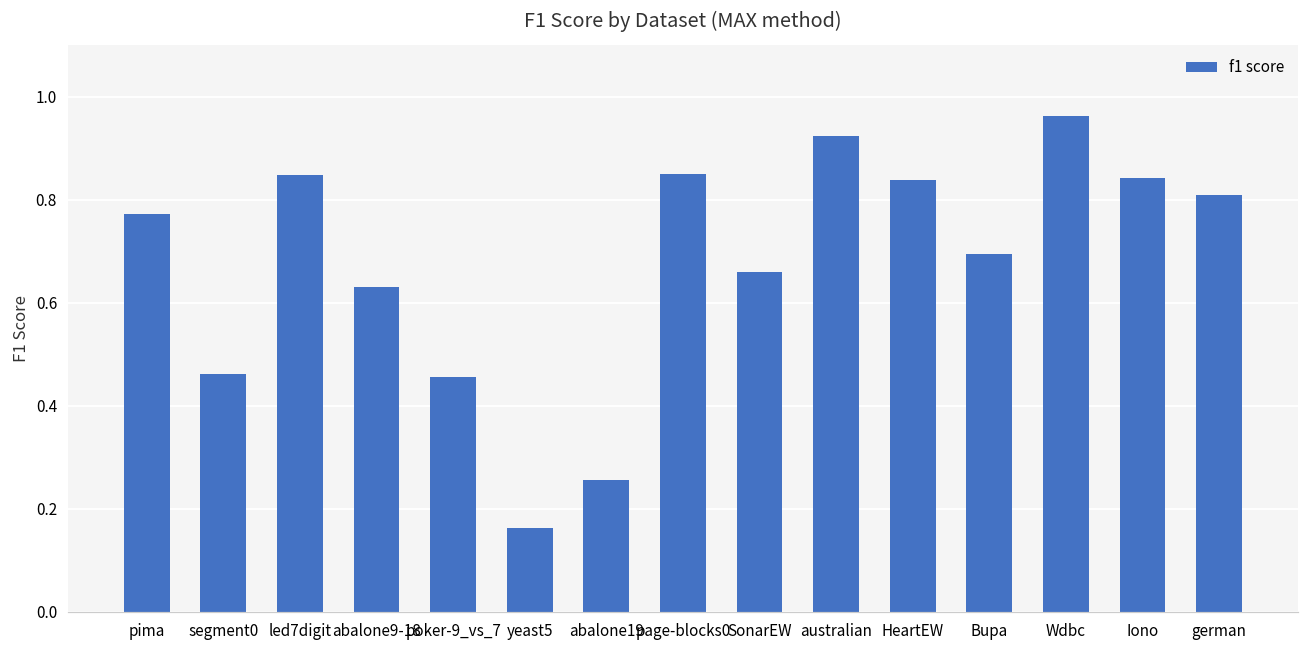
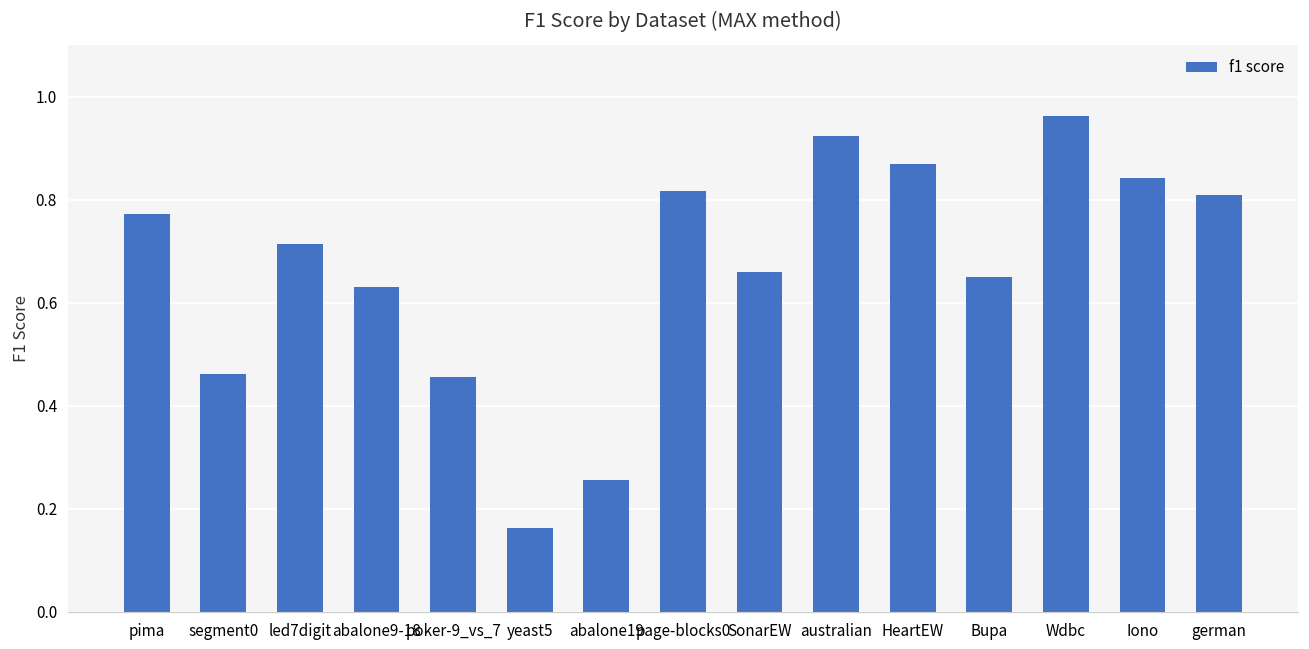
led7digit: 0.85 -> 0.71
page-blocks0: 0.85 -> 0.82
HeartEW: 0.84 -> 0.87
Bupa: 0.70 -> 0.65
